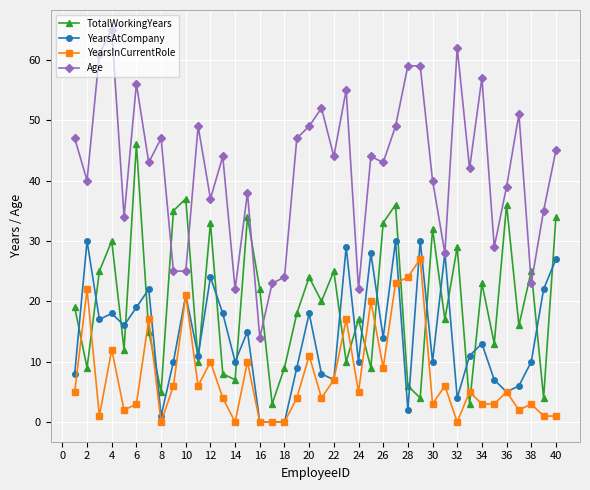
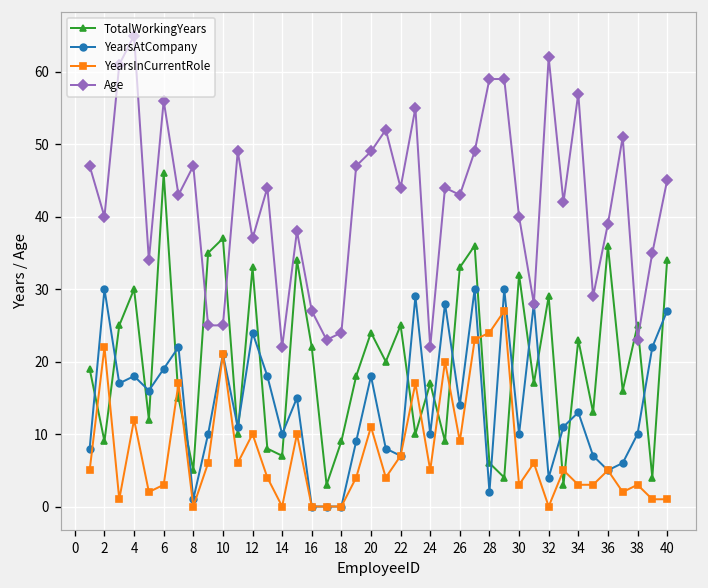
Age, 16: 14 -> 27
